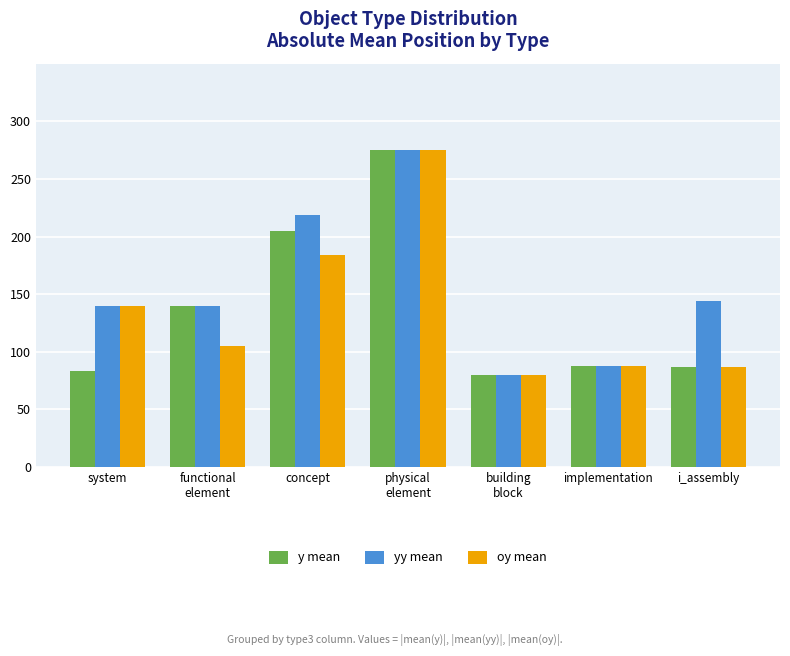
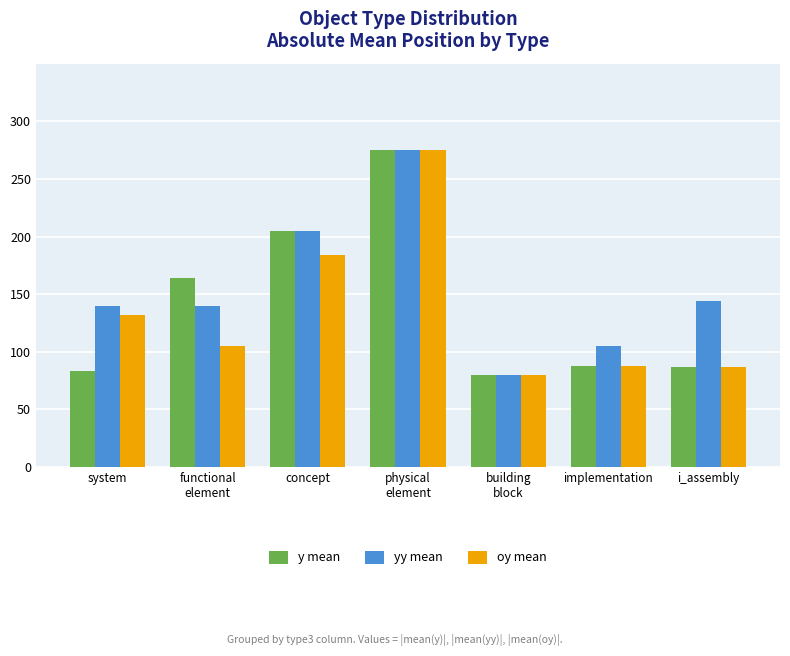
oy mean, system: 140 -> 132
y mean, functional element: 140 -> 164
yy mean, concept: 219 -> 205
yy mean, implementation: 88 -> 105
